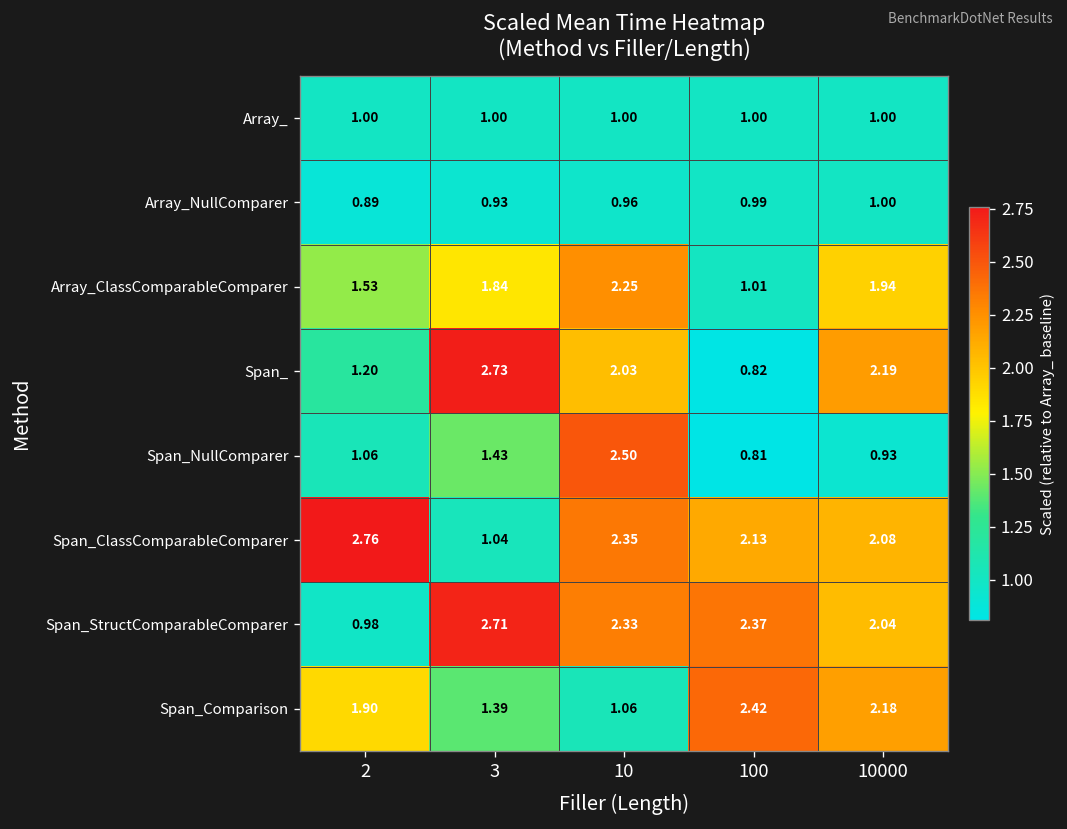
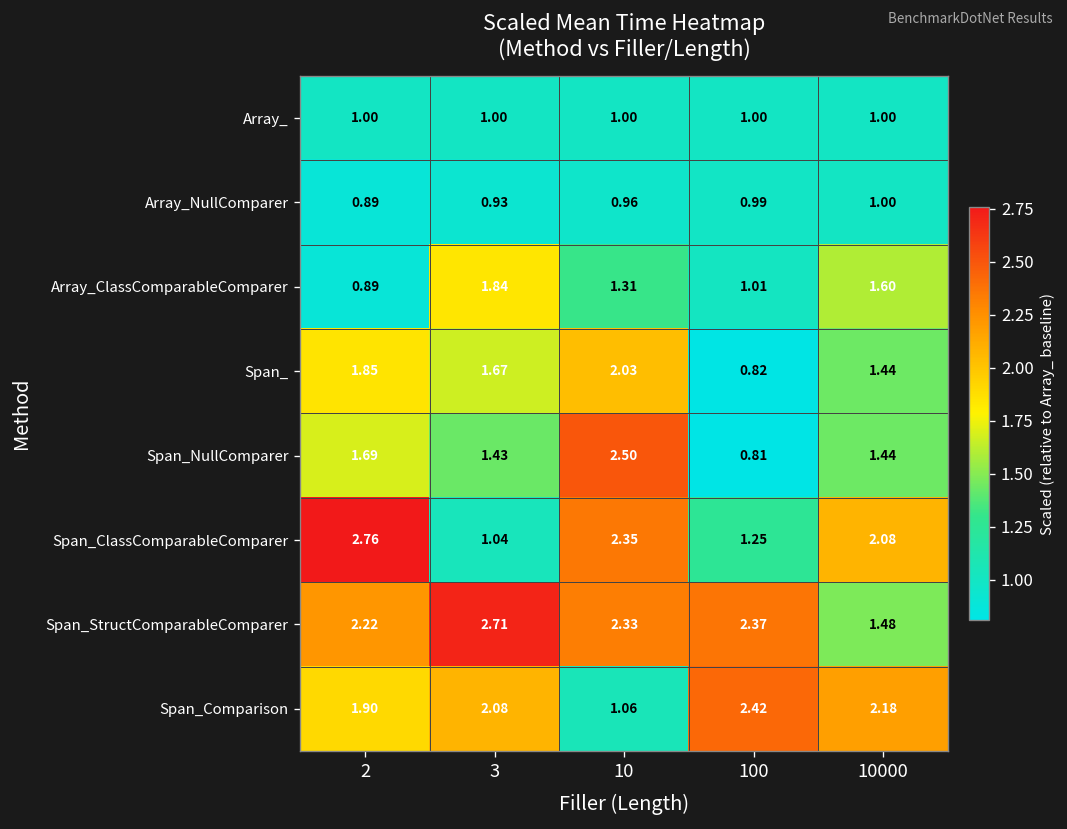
Array_ClassComparableComparer, 2: 1.53 -> 0.89
Array_ClassComparableComparer, 10: 2.25 -> 1.31
Array_ClassComparableComparer, 10000: 1.94 -> 1.60
Span_, 2: 1.20 -> 1.85
Span_, 3: 2.73 -> 1.67
Span_, 10000: 2.19 -> 1.44
Span_NullComparer, 2: 1.06 -> 1.69
Span_NullComparer, 10000: 0.93 -> 1.44
Span_ClassComparableComparer, 100: 2.13 -> 1.25
Span_StructComparableComparer, 2: 0.98 -> 2.22
Span_StructComparableComparer, 10000: 2.04 -> 1.48
Span_Comparison, 3: 1.39 -> 2.08
